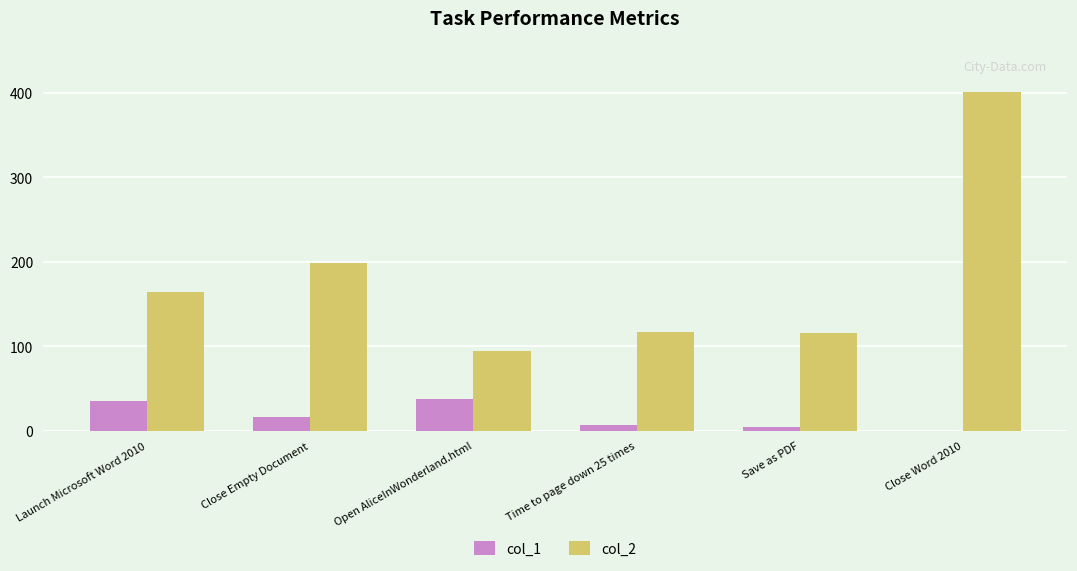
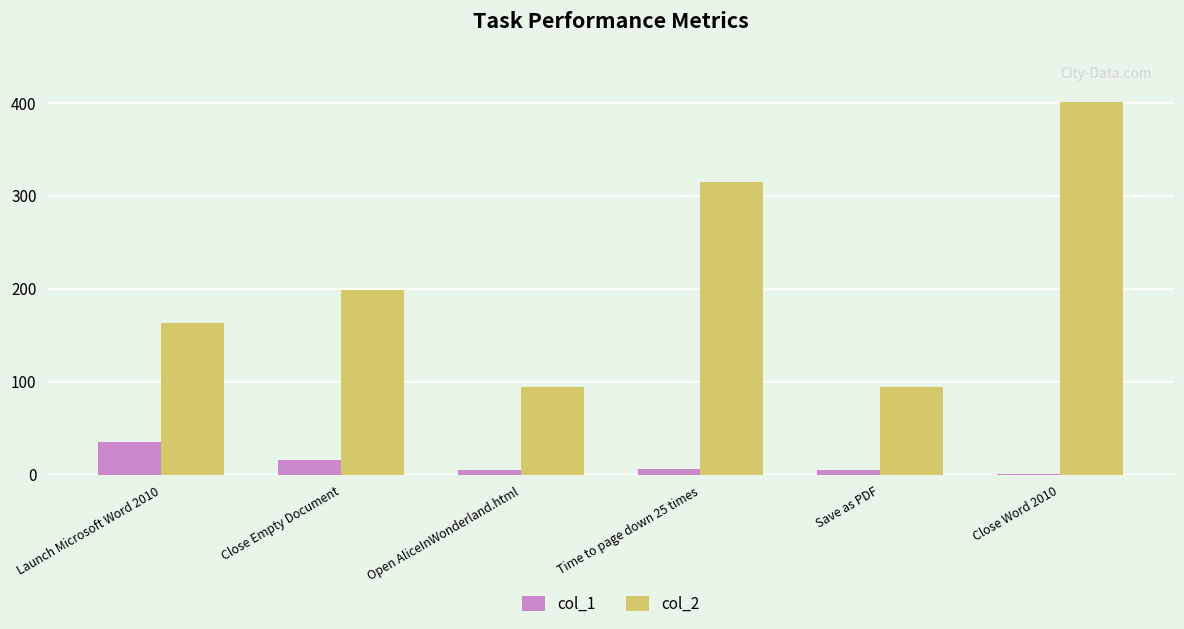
col_1, Open AliceInWonderland.html: 40 -> 10
col_2, Time to page down 25 times: 120 -> 310
col_2, Save as PDF: 120 -> 90
